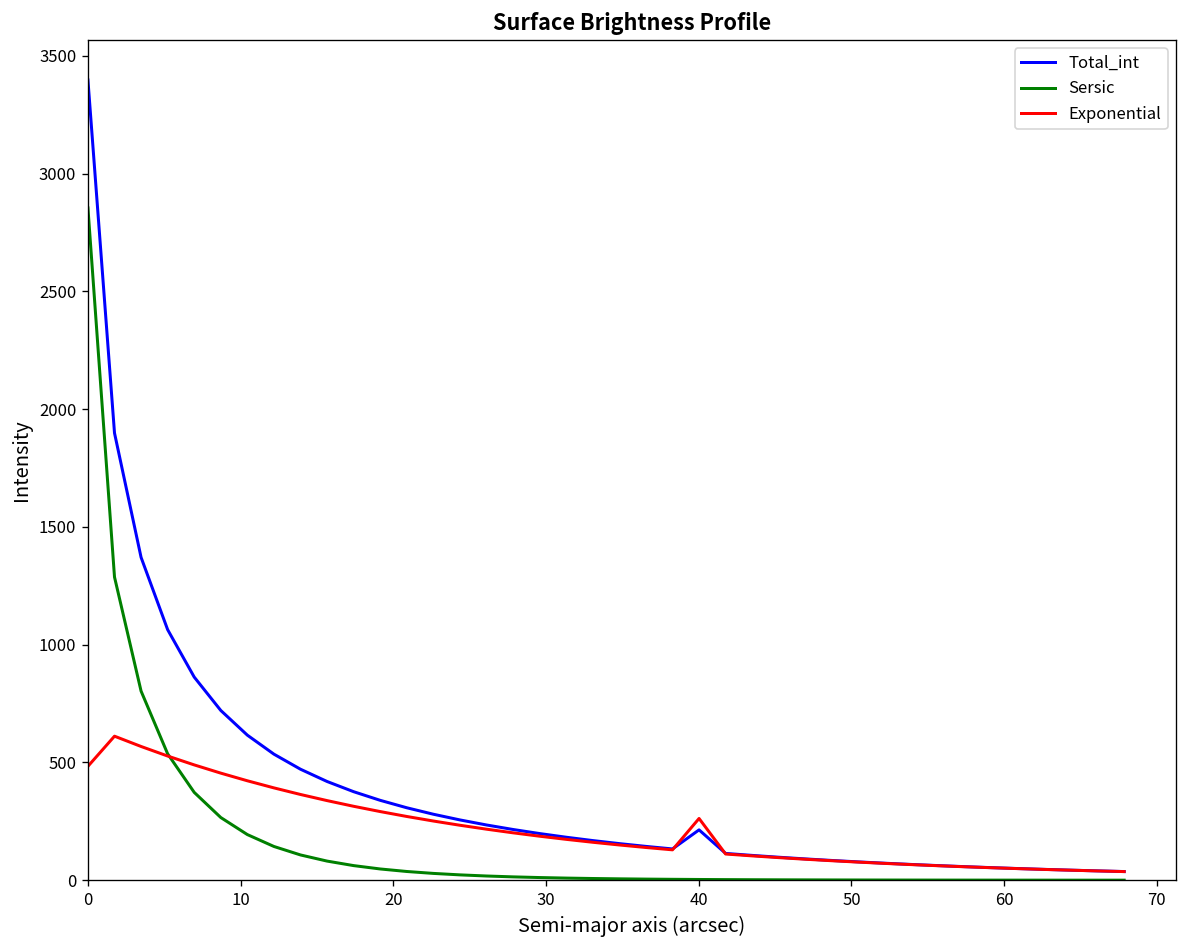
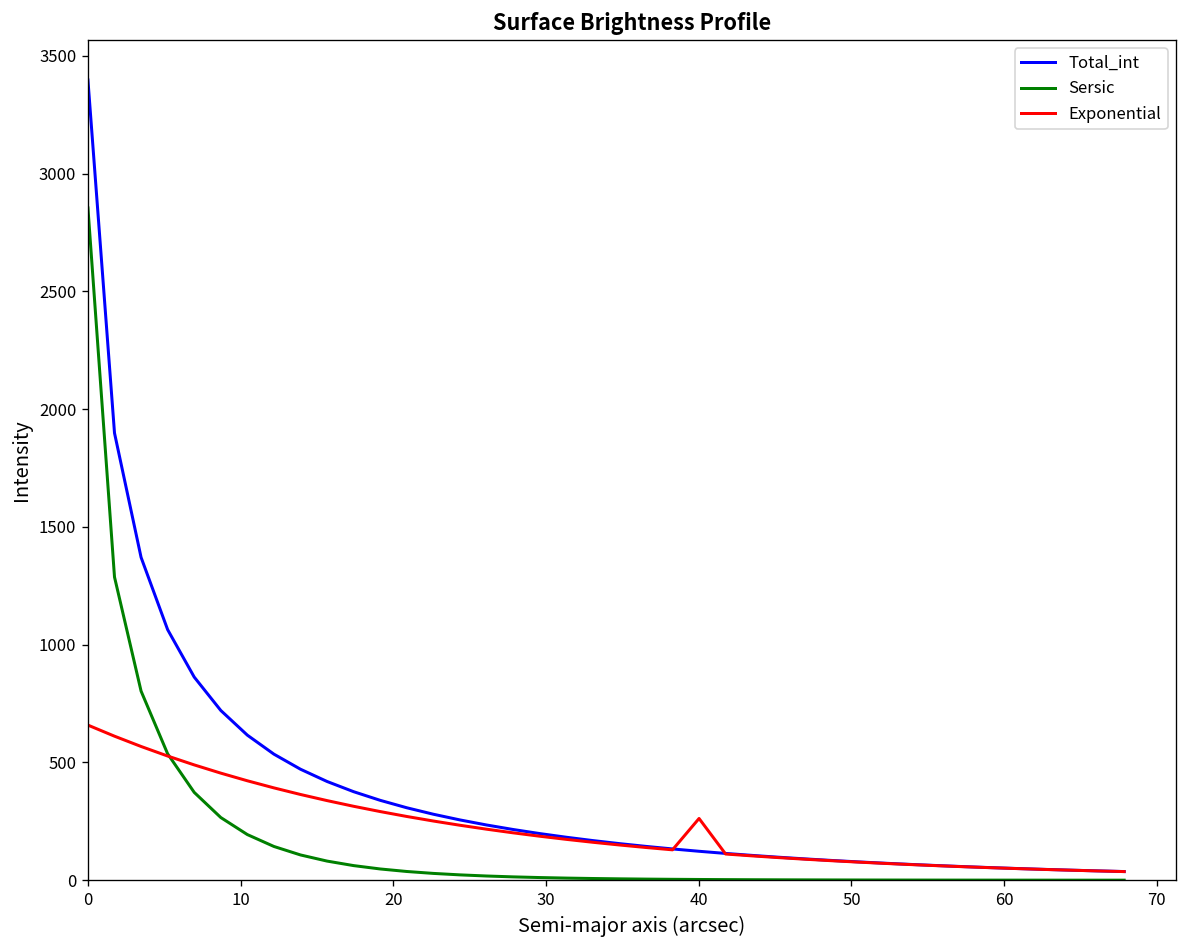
Exponential, 0: 480 -> 660
Total_int, 40: 210 -> 120
